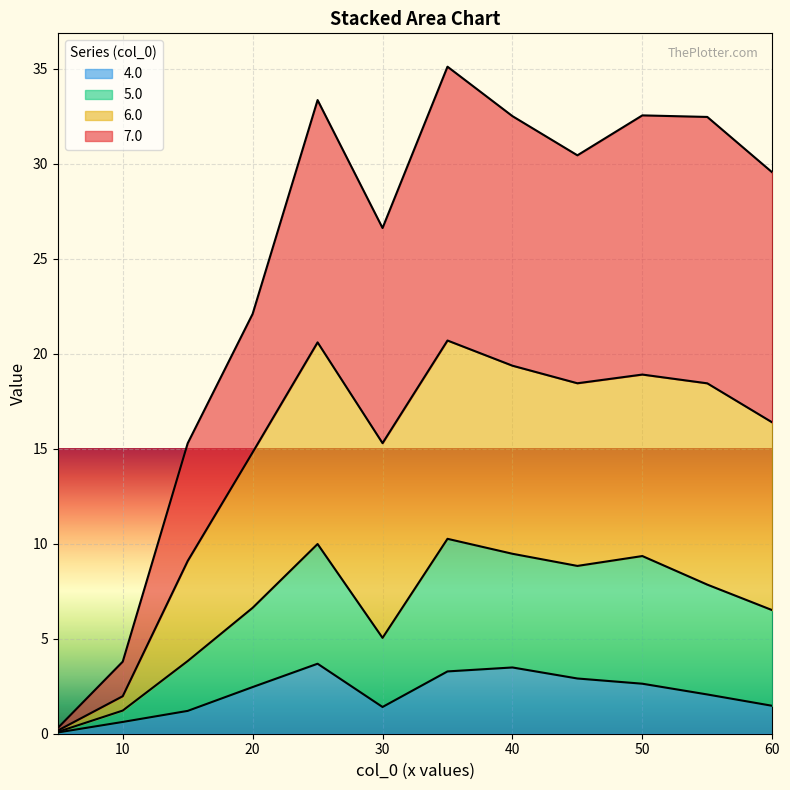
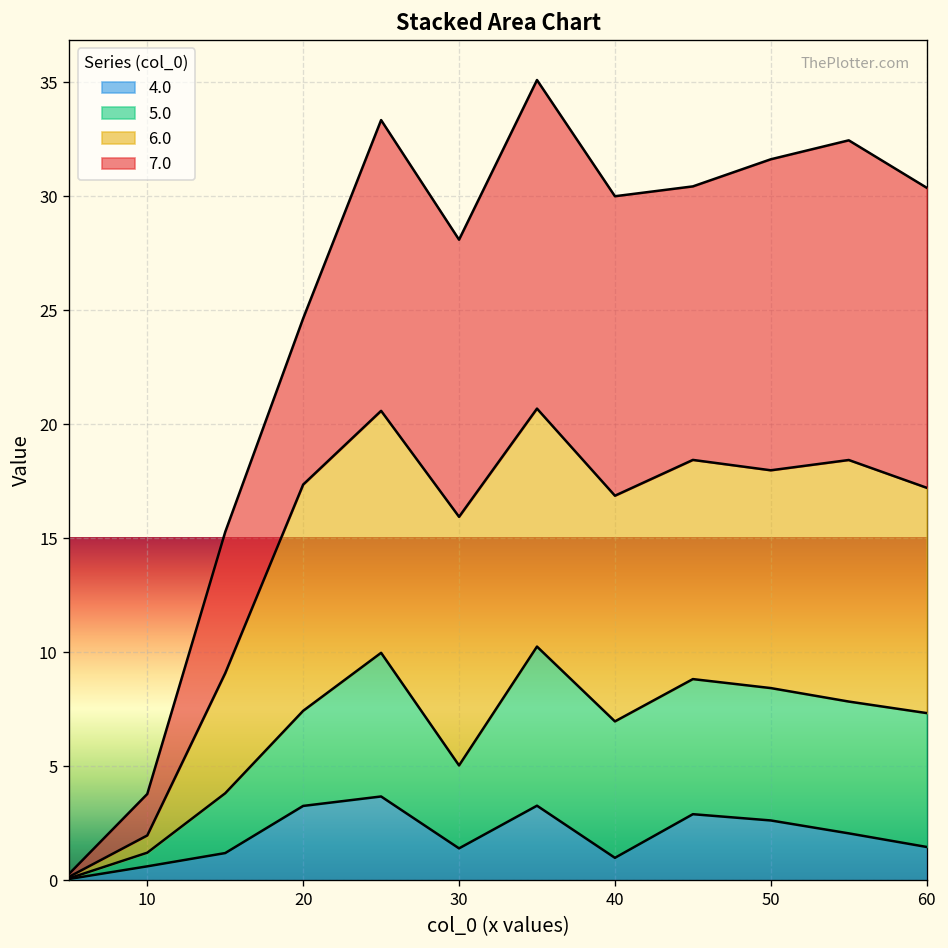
4.0, 20: 2.5 -> 3.3
6.0, 20: 8.2 -> 9.9
6.0, 30: 10.2 -> 10.9
7.0, 30: 11.3 -> 12.2
4.0, 40: 3.5 -> 1.0
5.0, 50: 6.7 -> 5.8
5.0, 60: 5.0 -> 5.9
